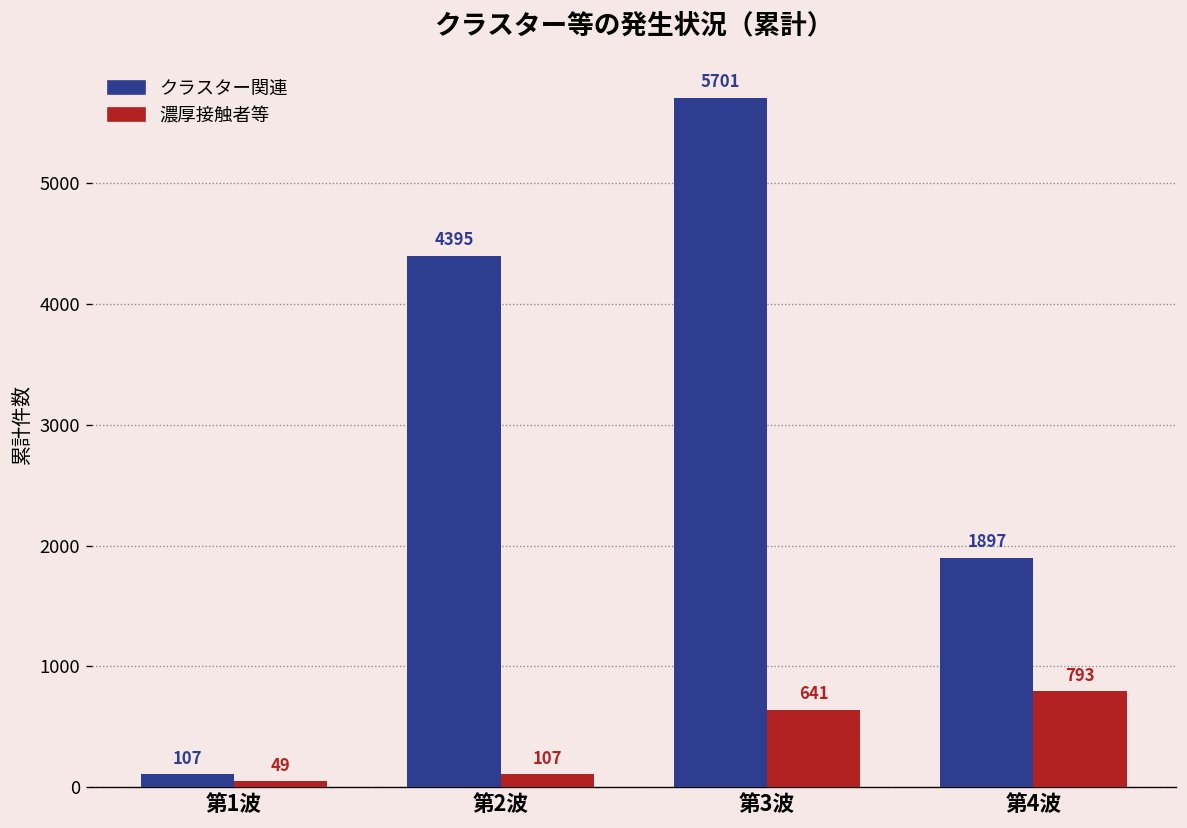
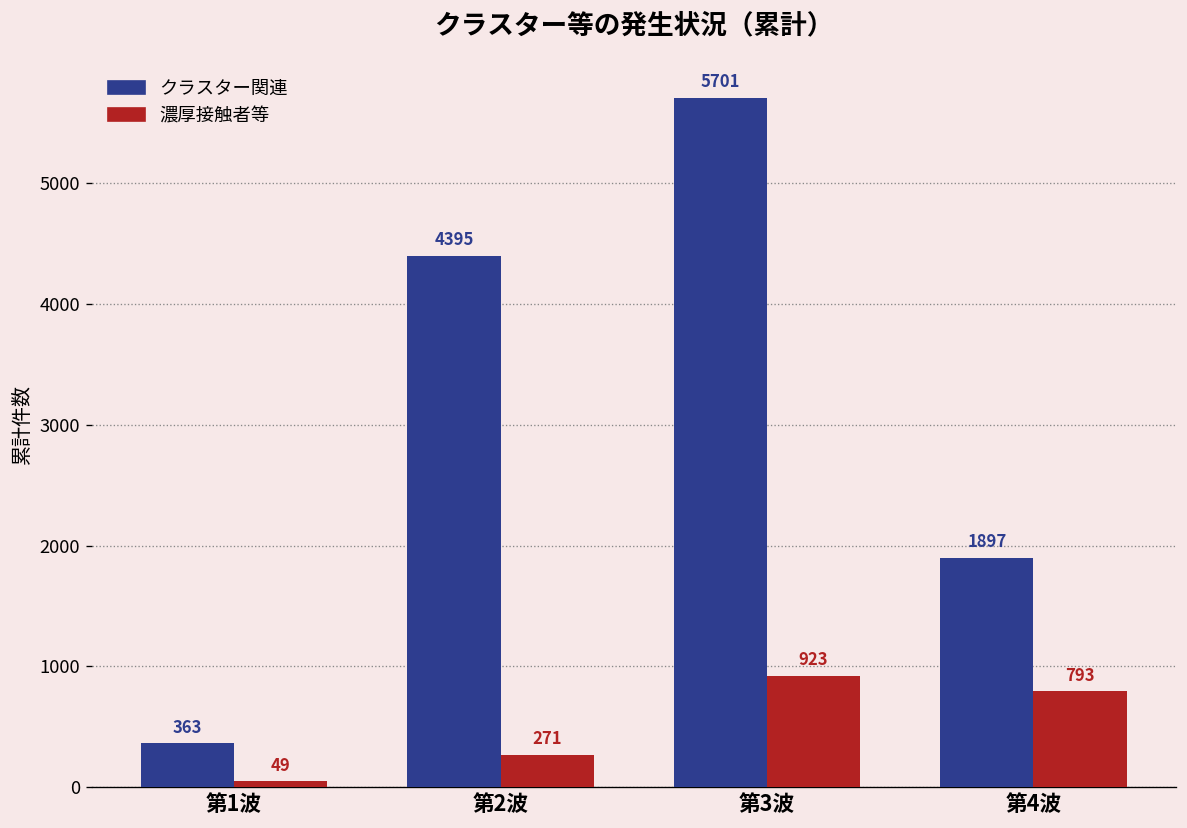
クラスター関連, 第1波: 107 -> 363
濃厚接触者等, 第2波: 107 -> 271
濃厚接触者等, 第3波: 641 -> 923
